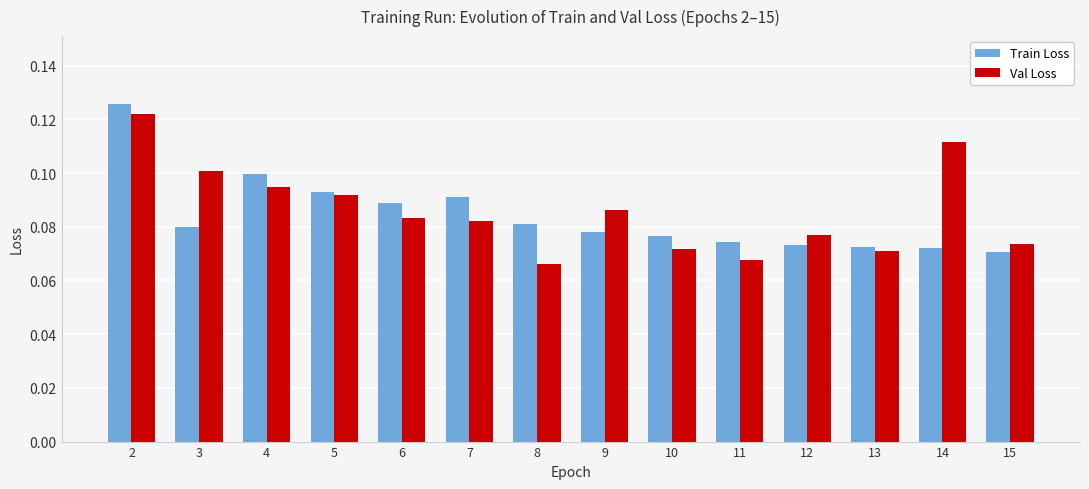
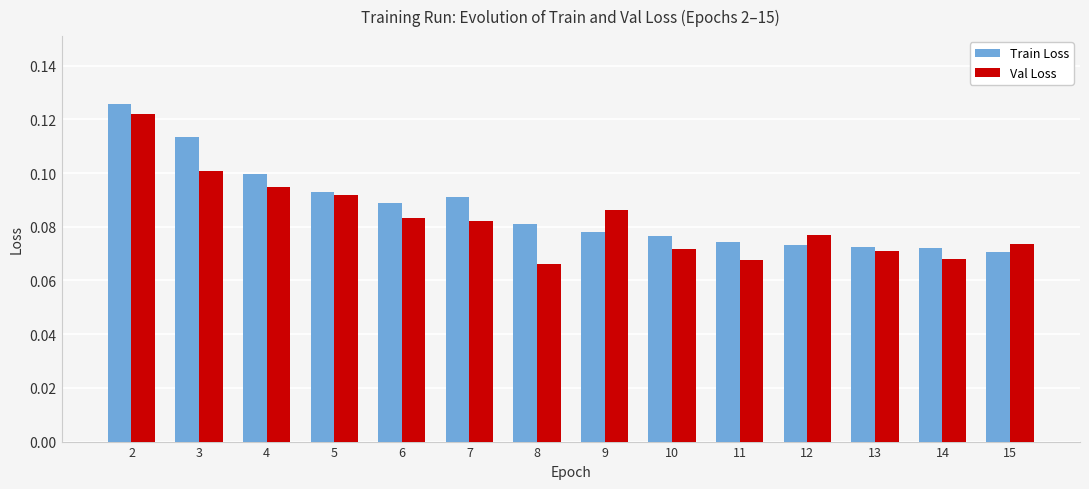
Train Loss, 3: 0.080 -> 0.113
Val Loss, 14: 0.111 -> 0.068
